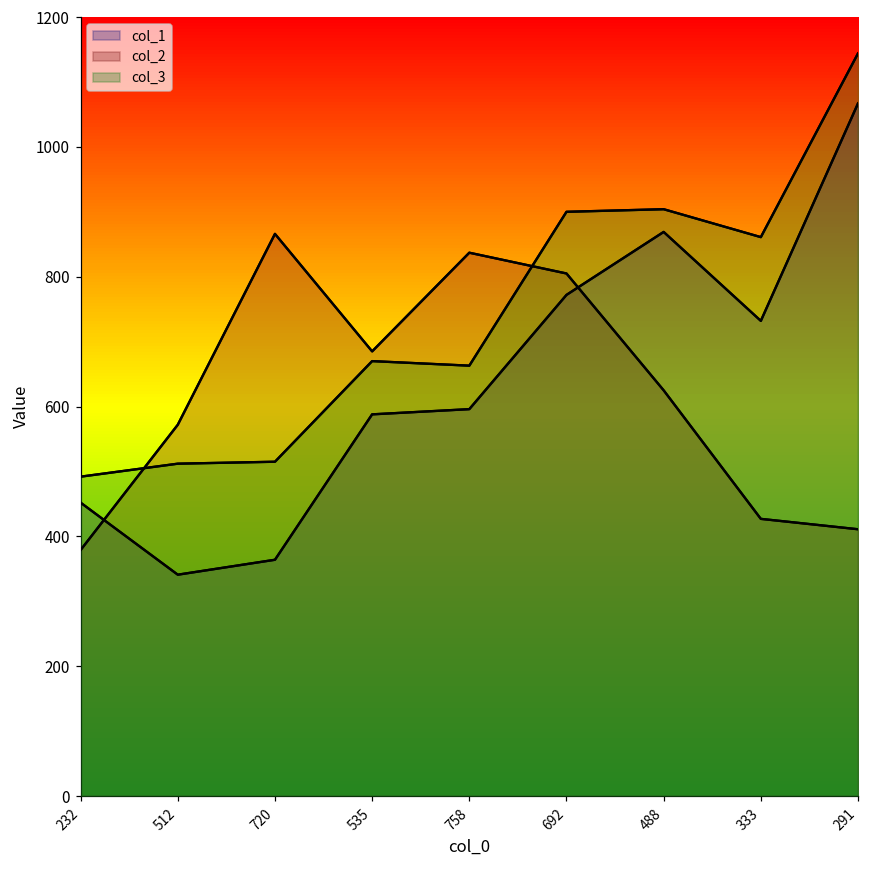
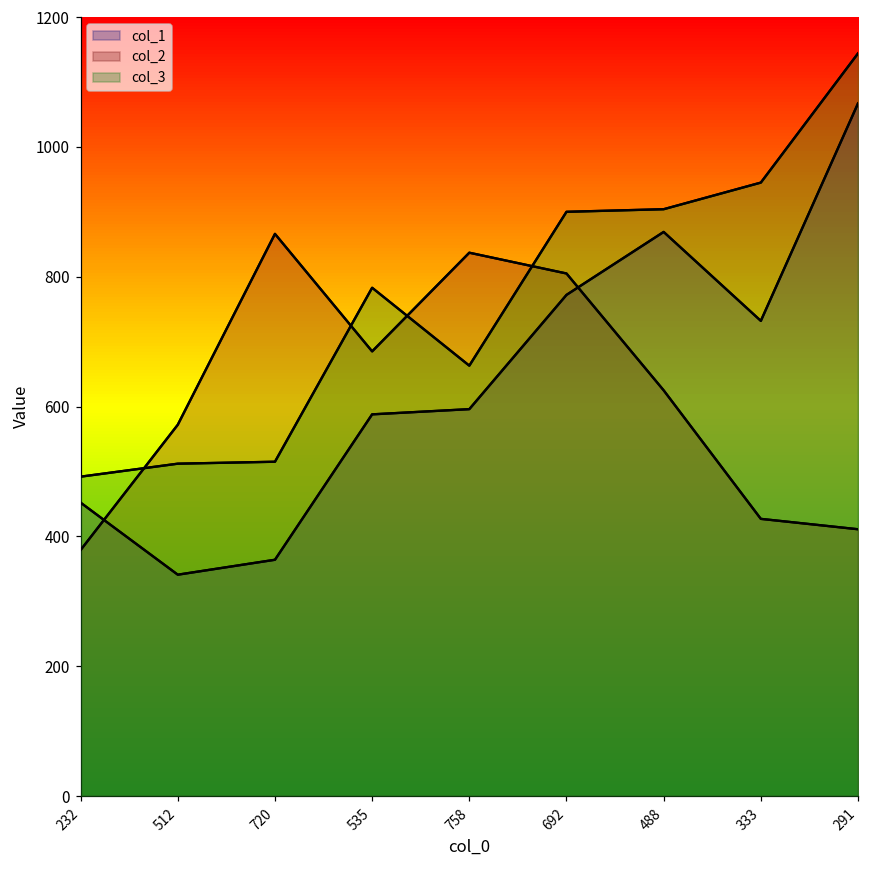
col_3, 535: 670 -> 780
col_3, 333: 860 -> 950
